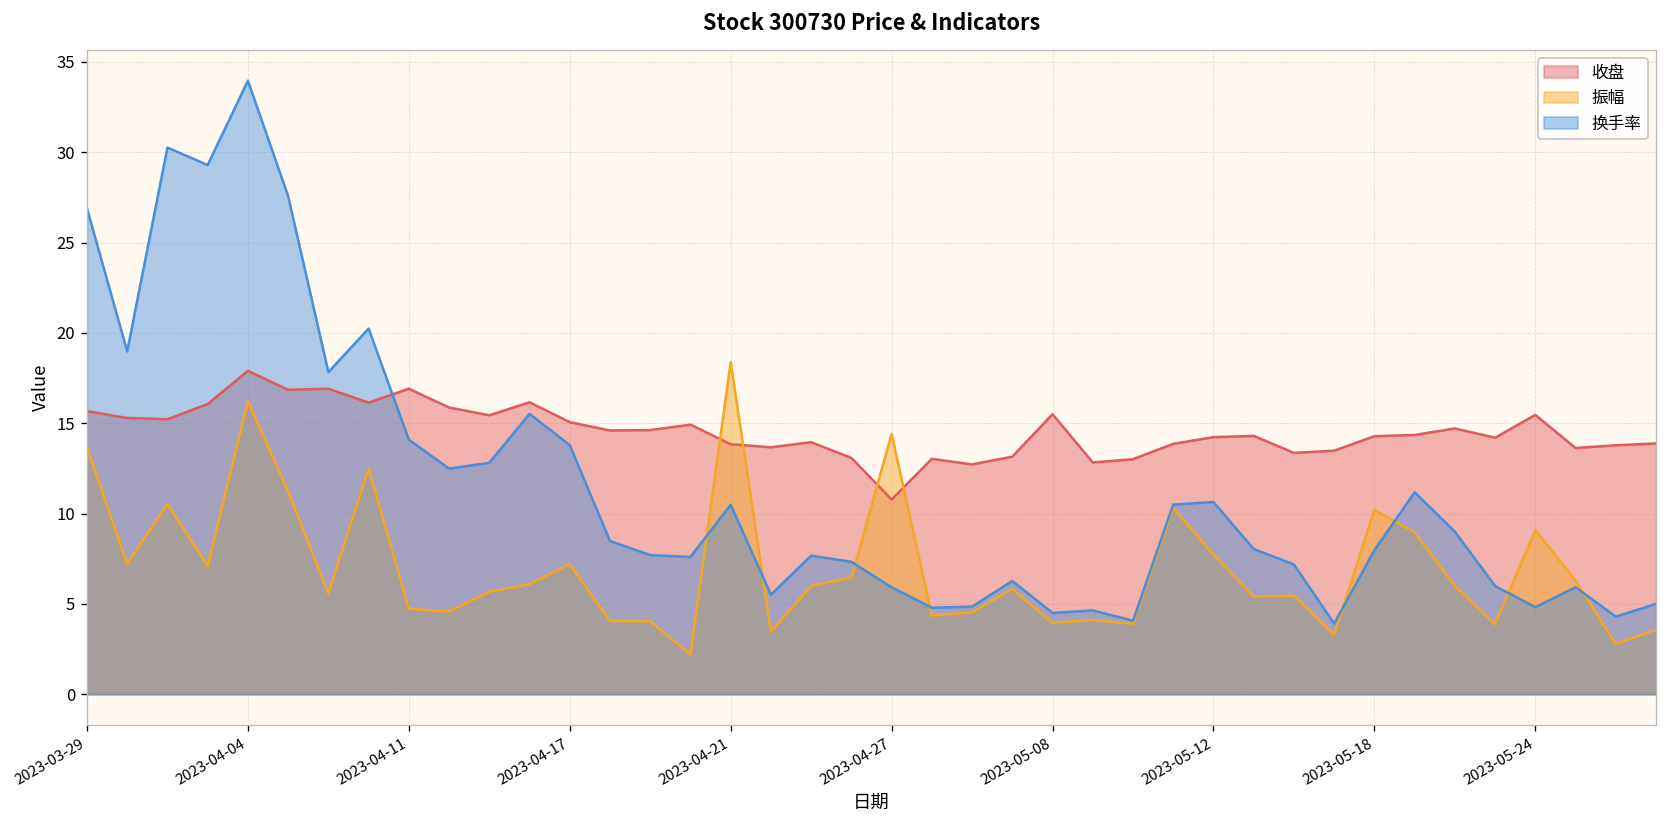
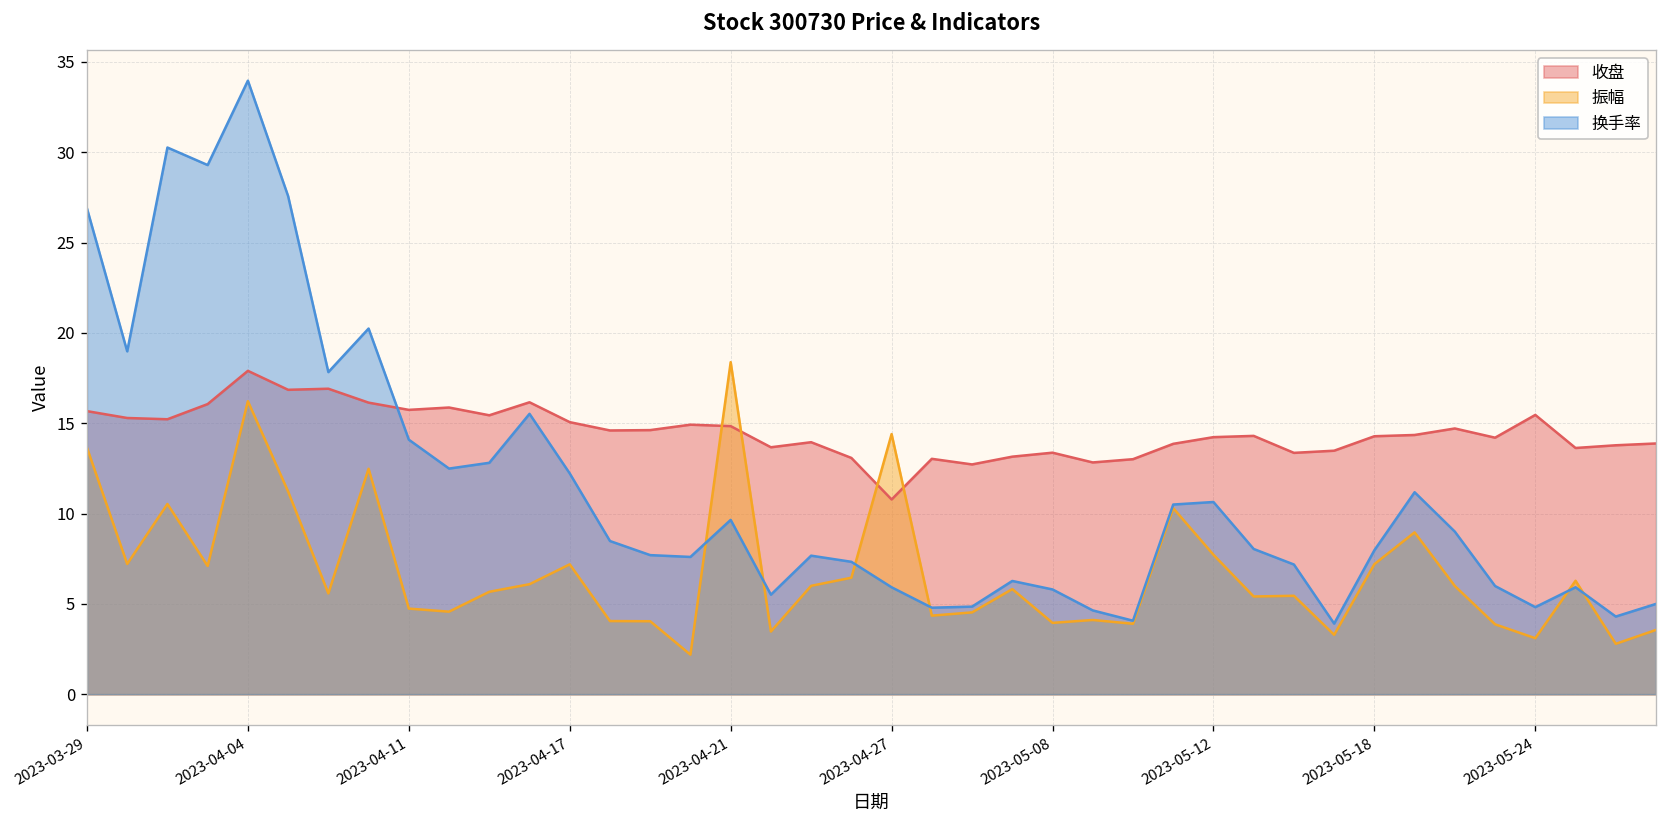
收盘, 2023-04-11: 16.9 -> 15.7
换手率, 2023-04-17: 13.8 -> 12.2
收盘, 2023-04-21: 13.8 -> 14.8
换手率, 2023-04-21: 10.5 -> 9.7
收盘, 2023-05-08: 15.5 -> 13.4
换手率, 2023-05-08: 4.5 -> 5.8
振幅, 2023-05-18: 10.2 -> 7.2
振幅, 2023-05-24: 9.1 -> 3.1
